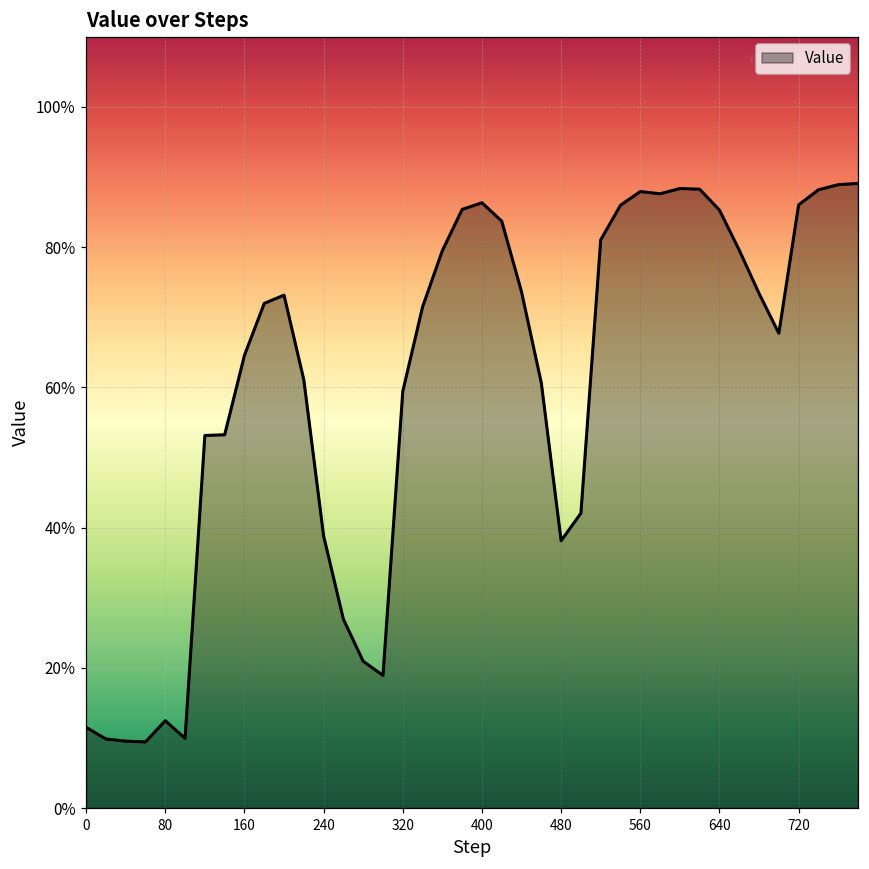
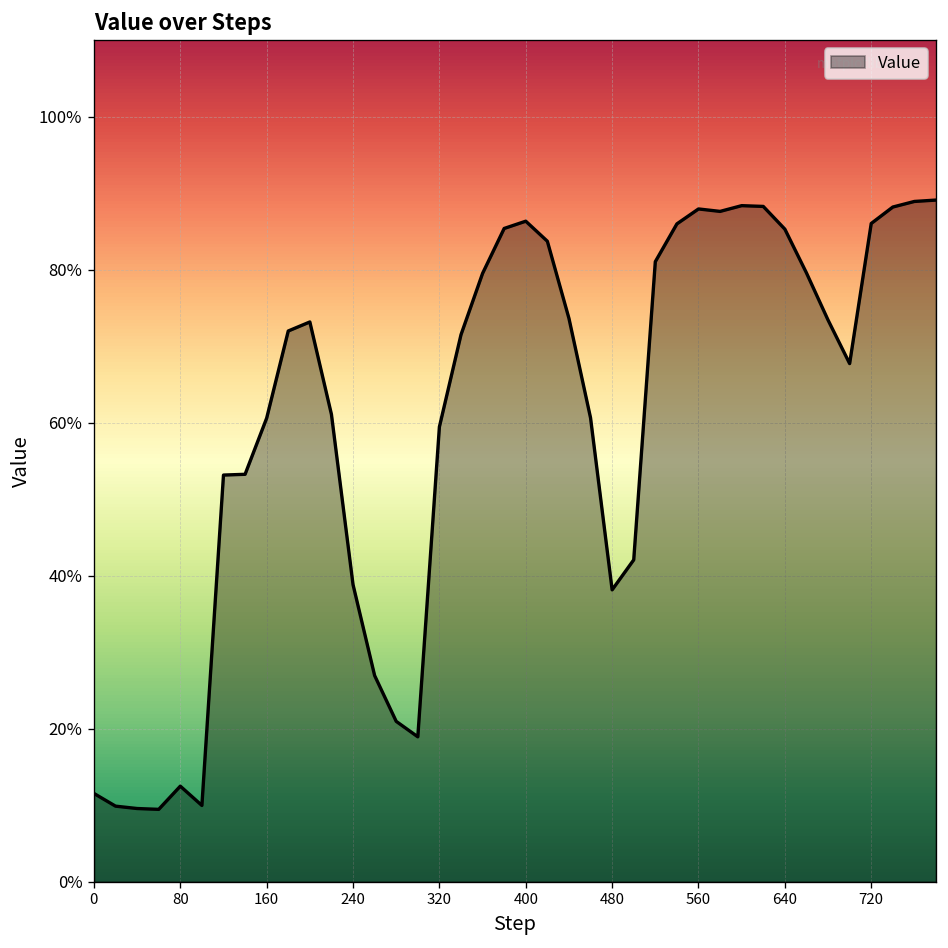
160: 65% -> 61%
